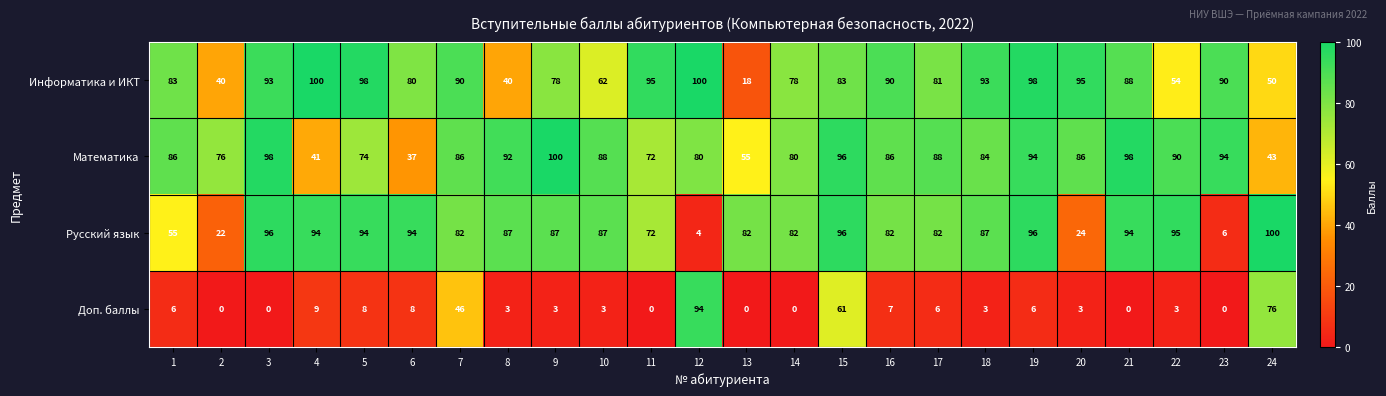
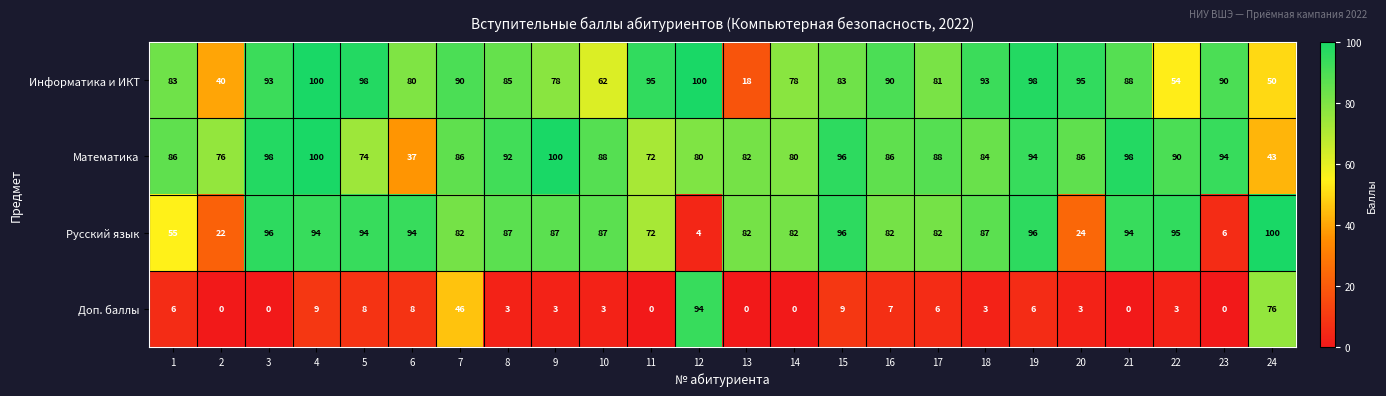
Информатика и ИКТ, 8: 40 -> 85
Математика, 4: 41 -> 100
Математика, 13: 55 -> 82
Доп. баллы, 15: 61 -> 9
